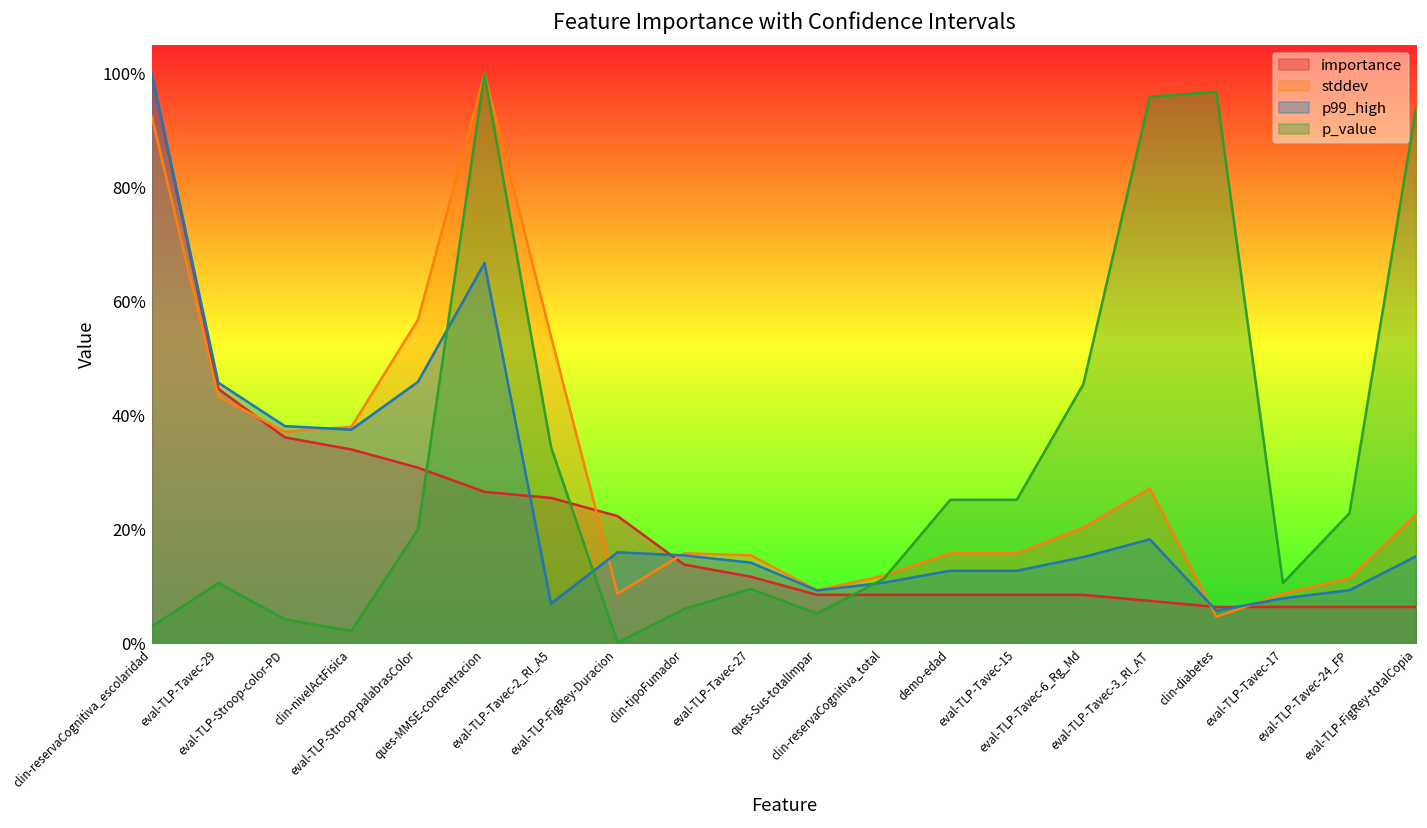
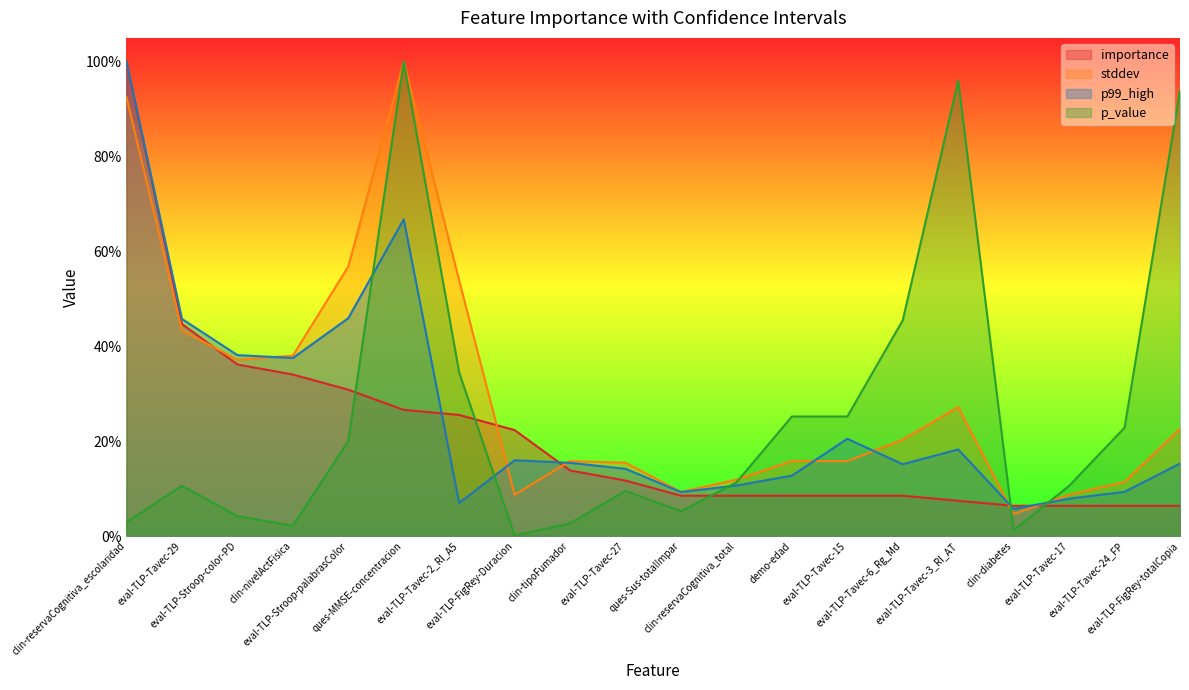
p_value, clin-tipoFumador: 6% -> 3%
p99_high, eval-TLP-Tavec-15: 13% -> 21%
p_value, clin-diabetes: 97% -> 1%
